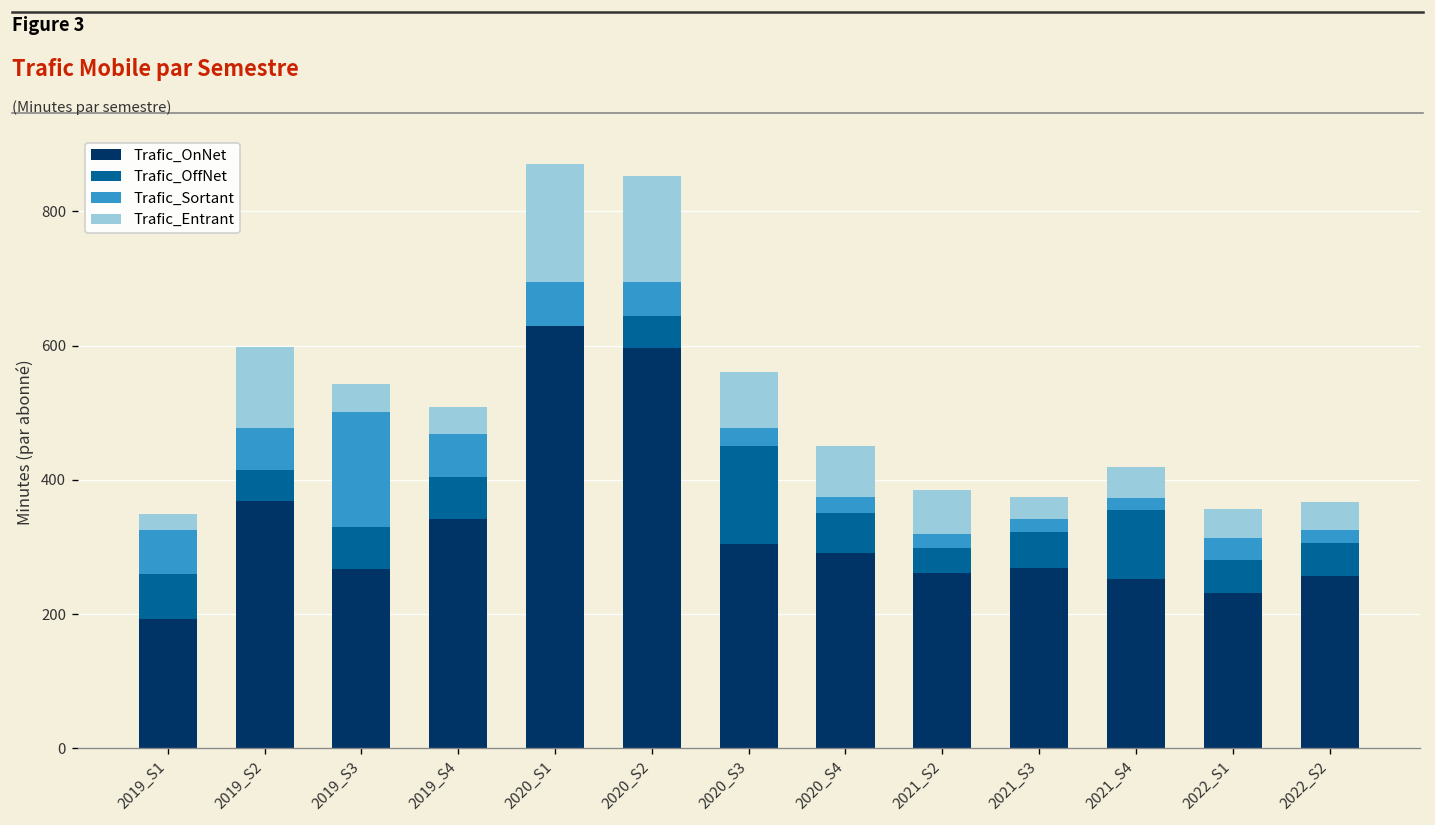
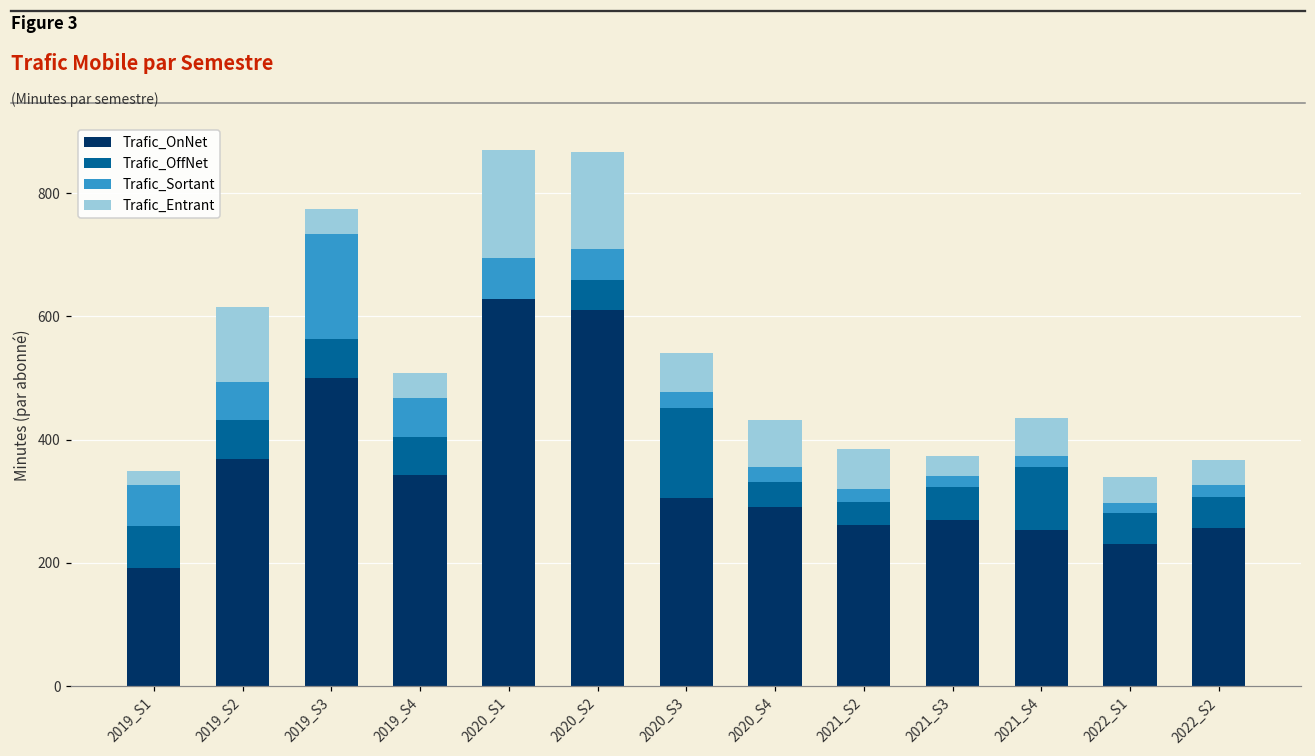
Trafic_OffNet, 2019_S2: 50 -> 60
Trafic_OnNet, 2019_S3: 270 -> 500
Trafic_OnNet, 2020_S2: 600 -> 610
Trafic_Entrant, 2020_S3: 80 -> 60
Trafic_OffNet, 2020_S4: 60 -> 40
Trafic_Entrant, 2021_S4: 50 -> 60
Trafic_Sortant, 2022_S1: 30 -> 20
